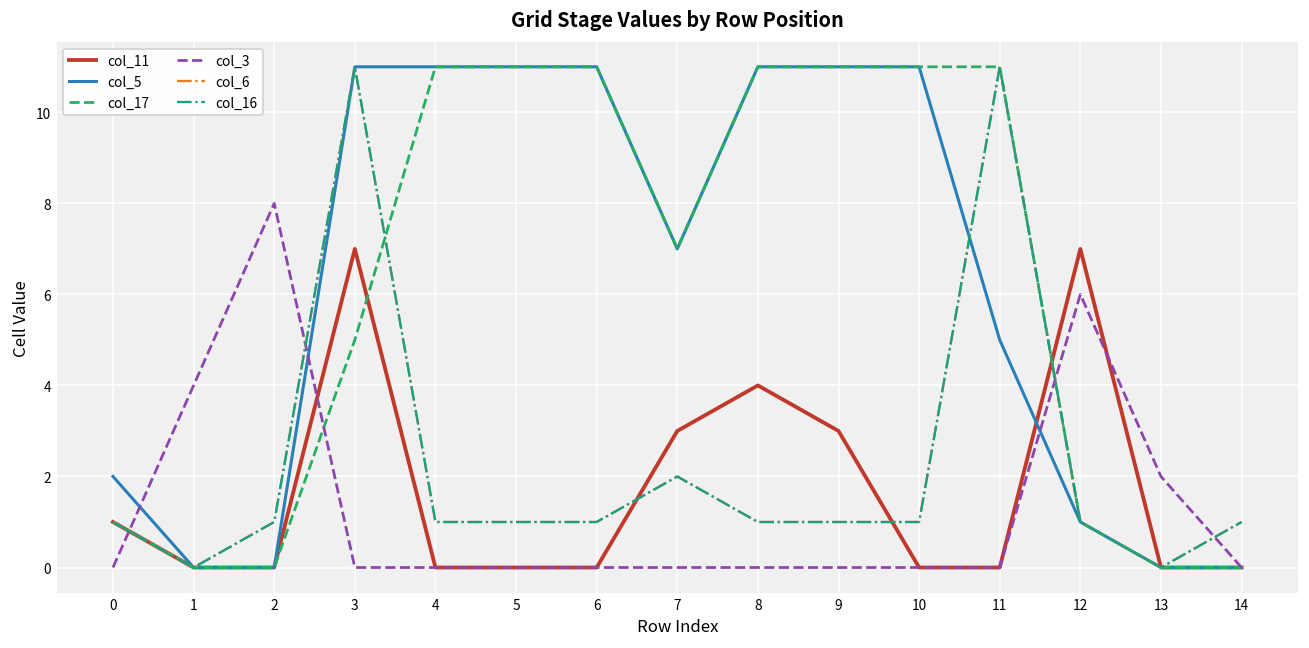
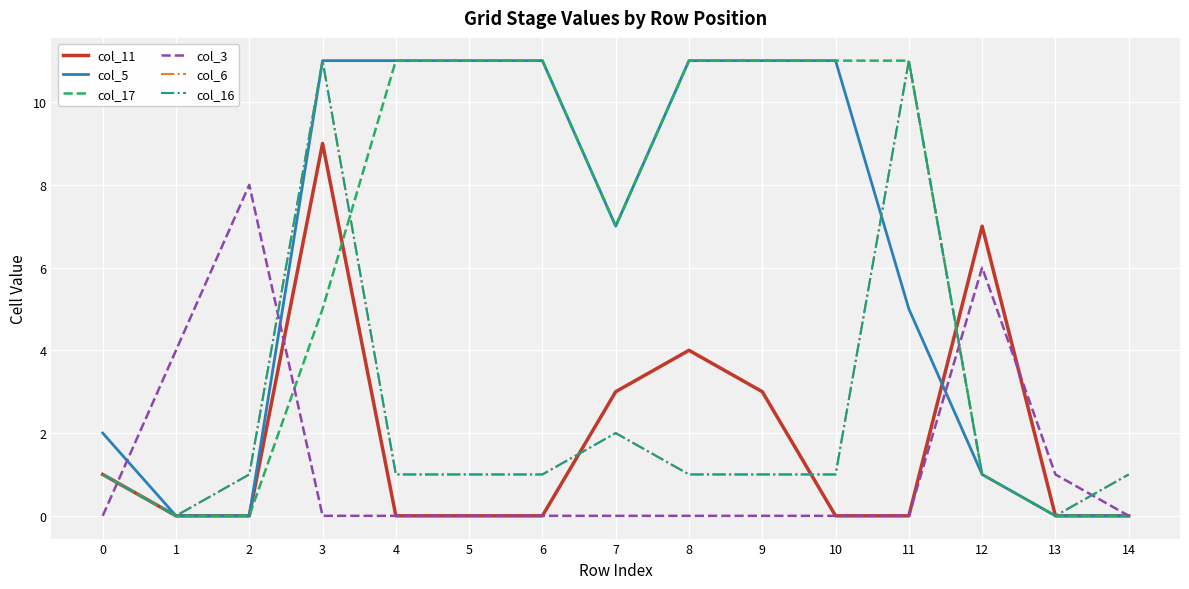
col_11, 3: 7 -> 9
col_3, 13: 2 -> 1
